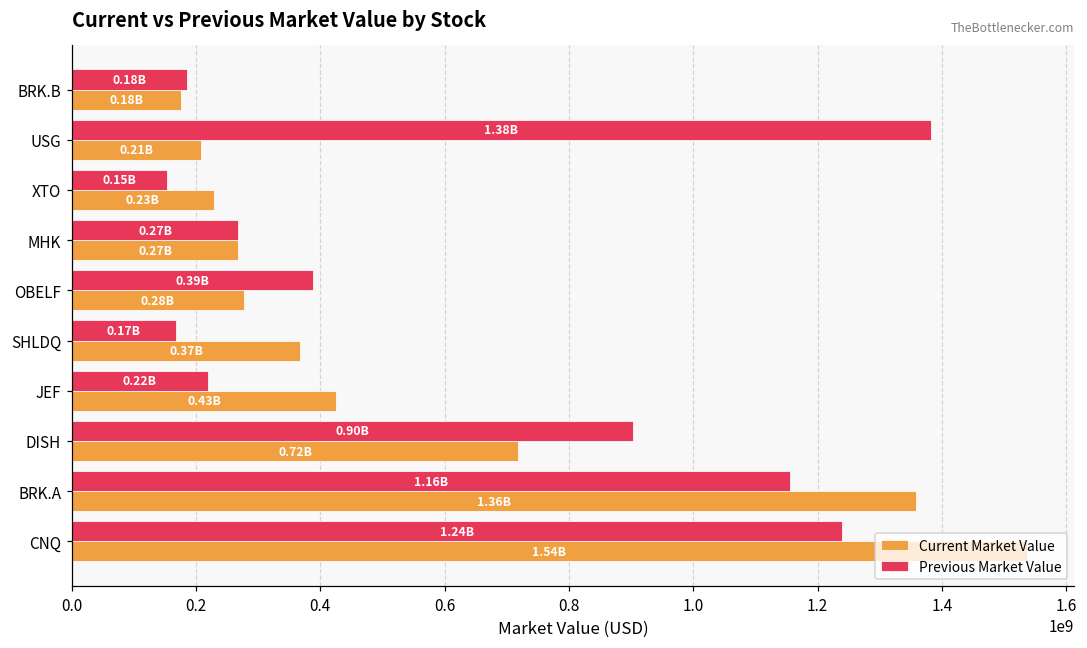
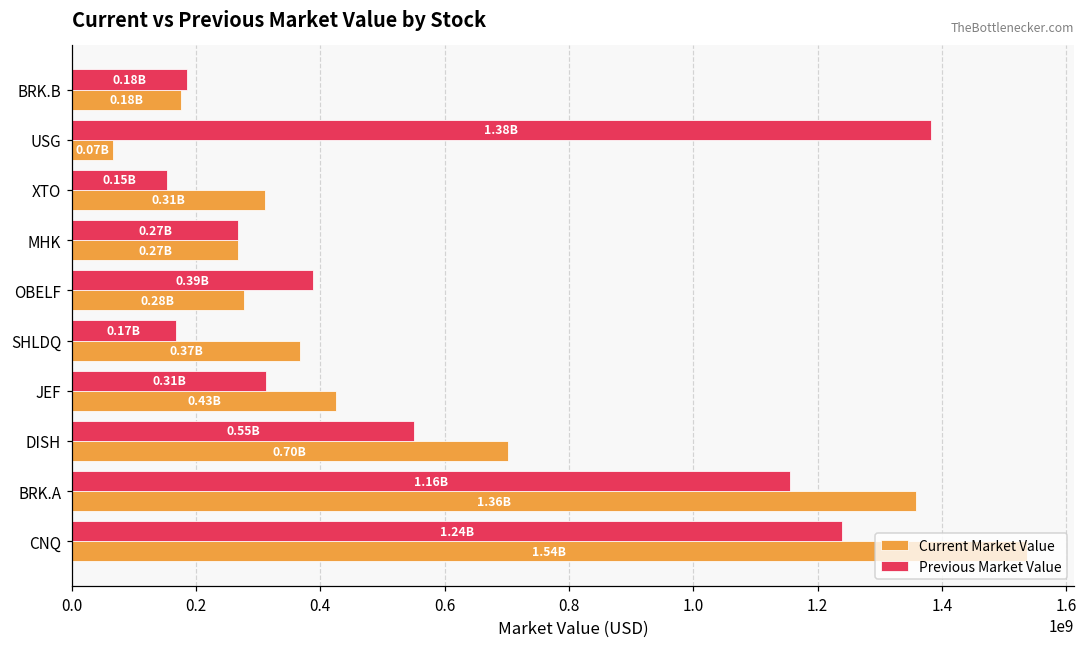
Current Market Value, USG: 0.21B -> 0.07B
Current Market Value, XTO: 0.23B -> 0.31B
Previous Market Value, JEF: 0.22B -> 0.31B
Previous Market Value, DISH: 0.90B -> 0.55B
Current Market Value, DISH: 0.72B -> 0.70B
